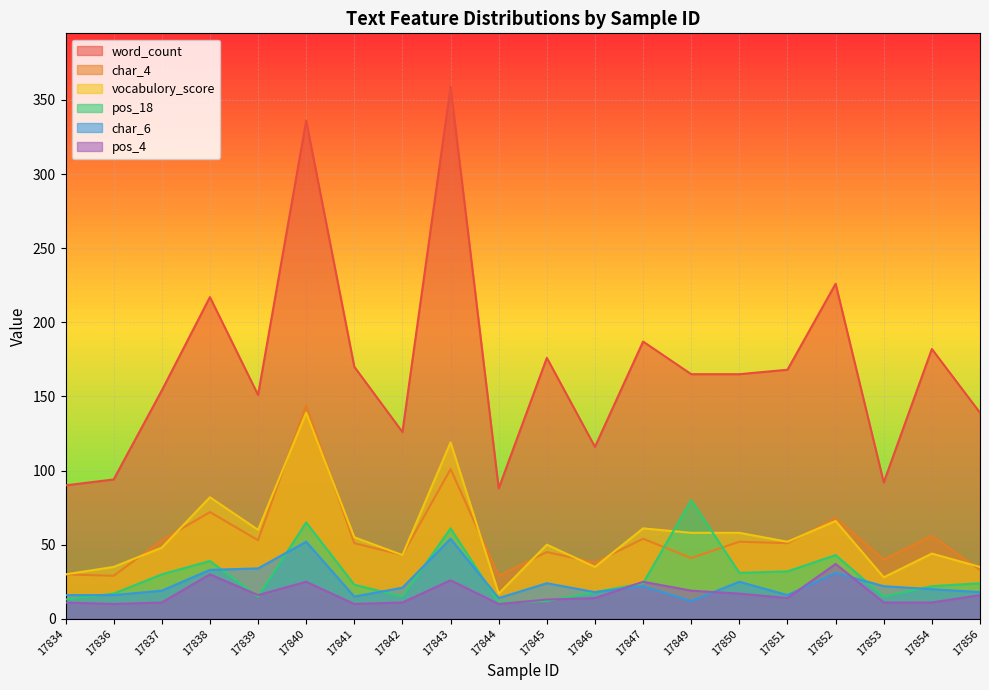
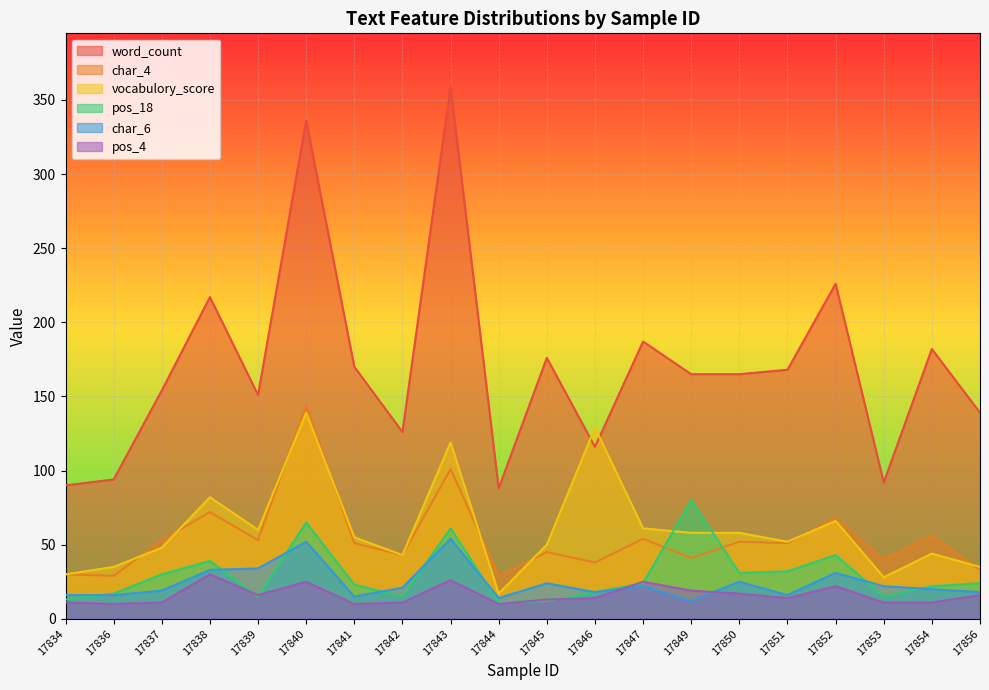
vocabulory_score, 17846: 35 -> 129
pos_4, 17852: 37 -> 22
